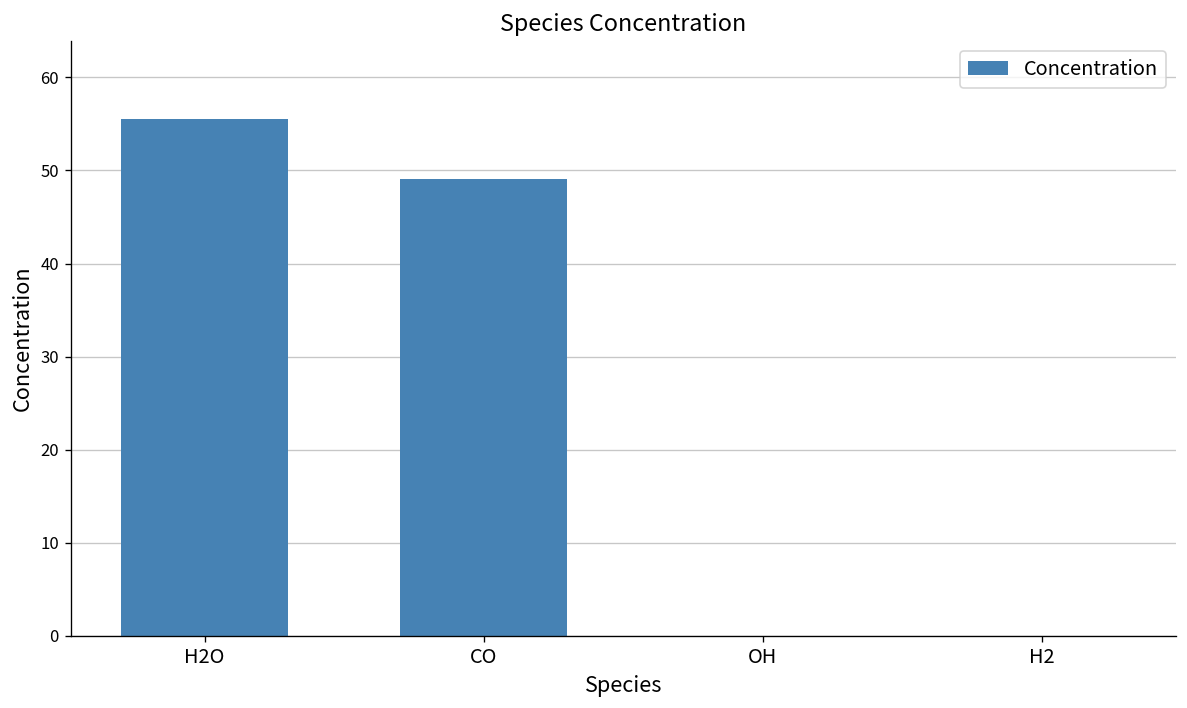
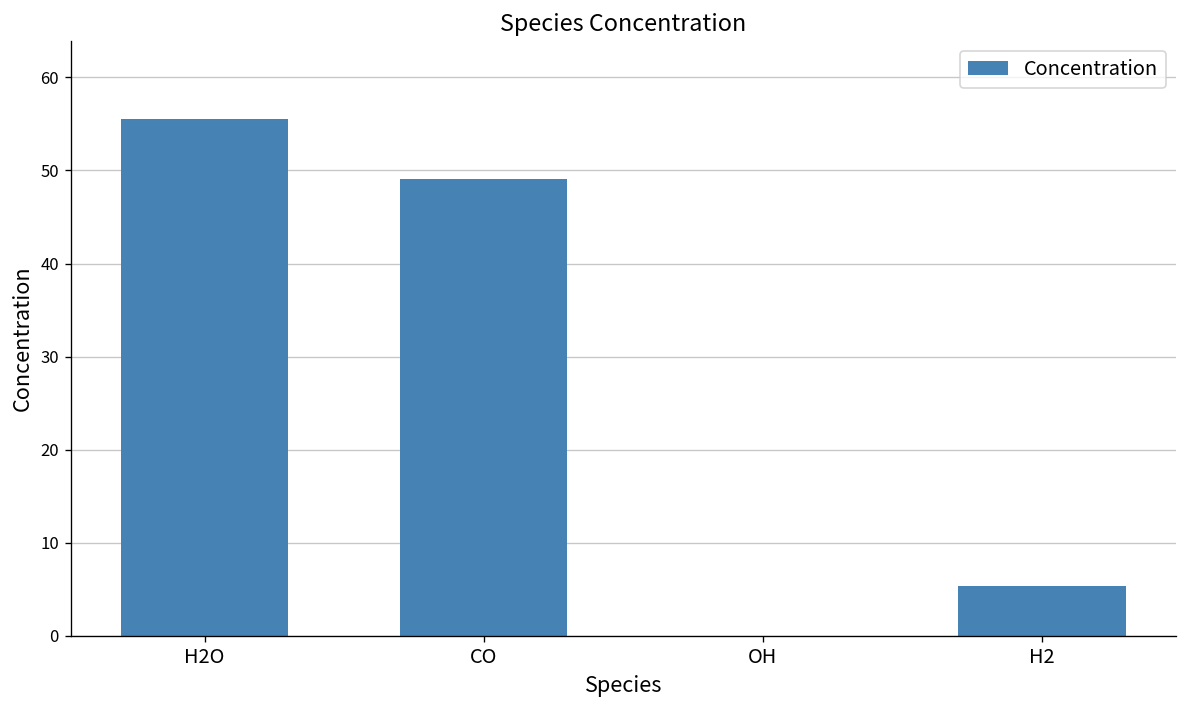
H2: 0 -> 5
